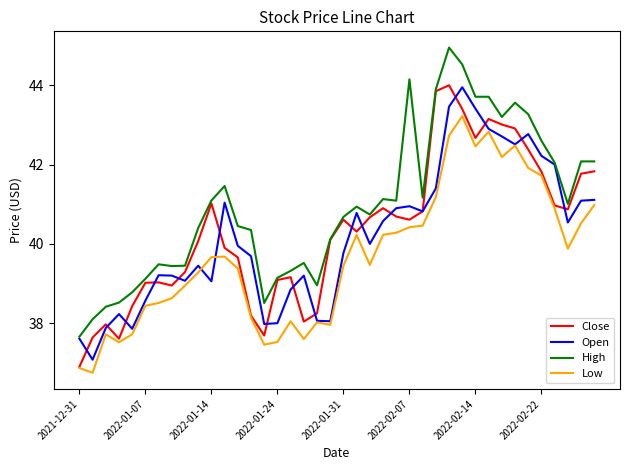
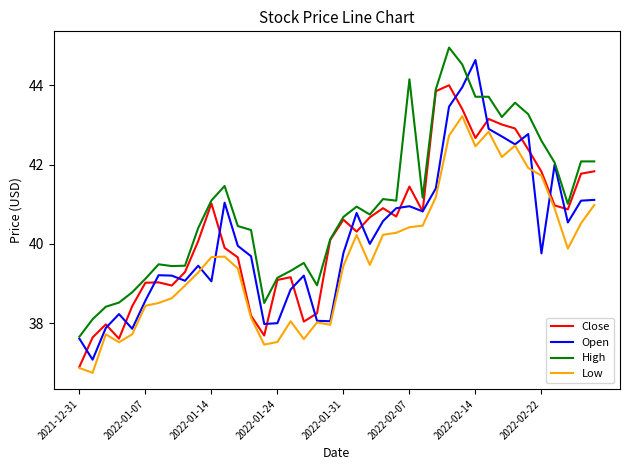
Close, 2022-02-07: 40.6 -> 41.4
Open, 2022-02-14: 43.4 -> 44.6
Open, 2022-02-22: 42.2 -> 39.8
